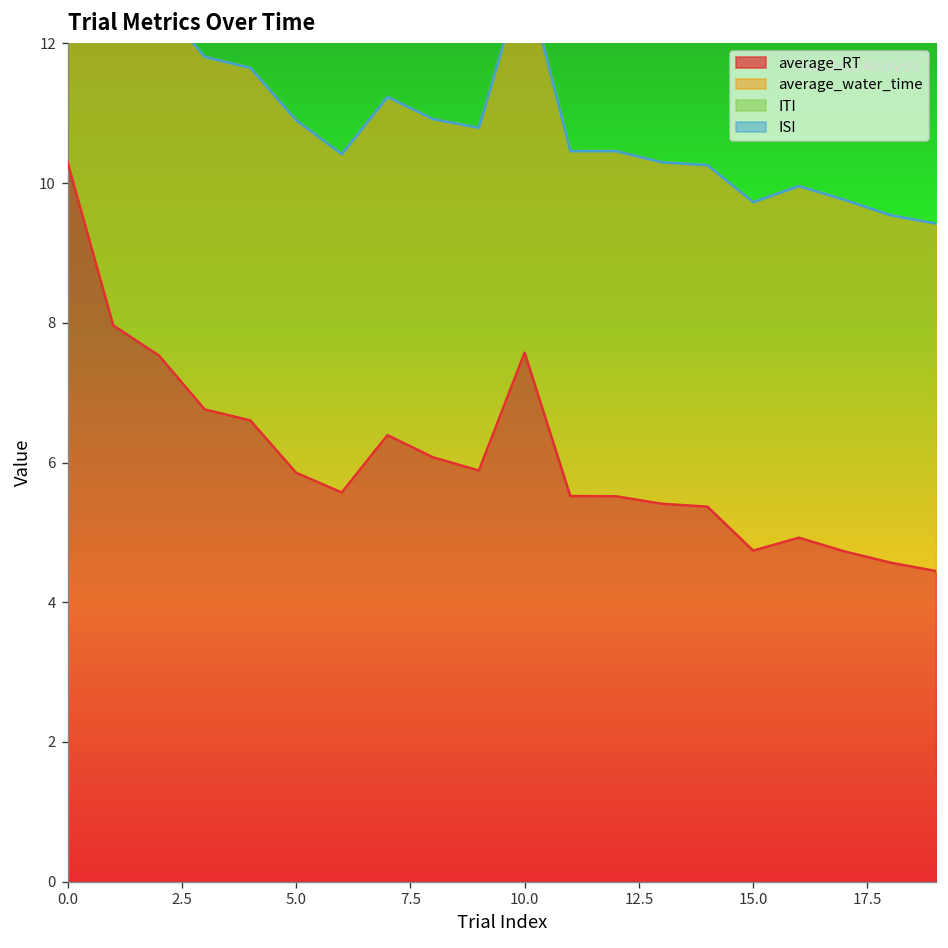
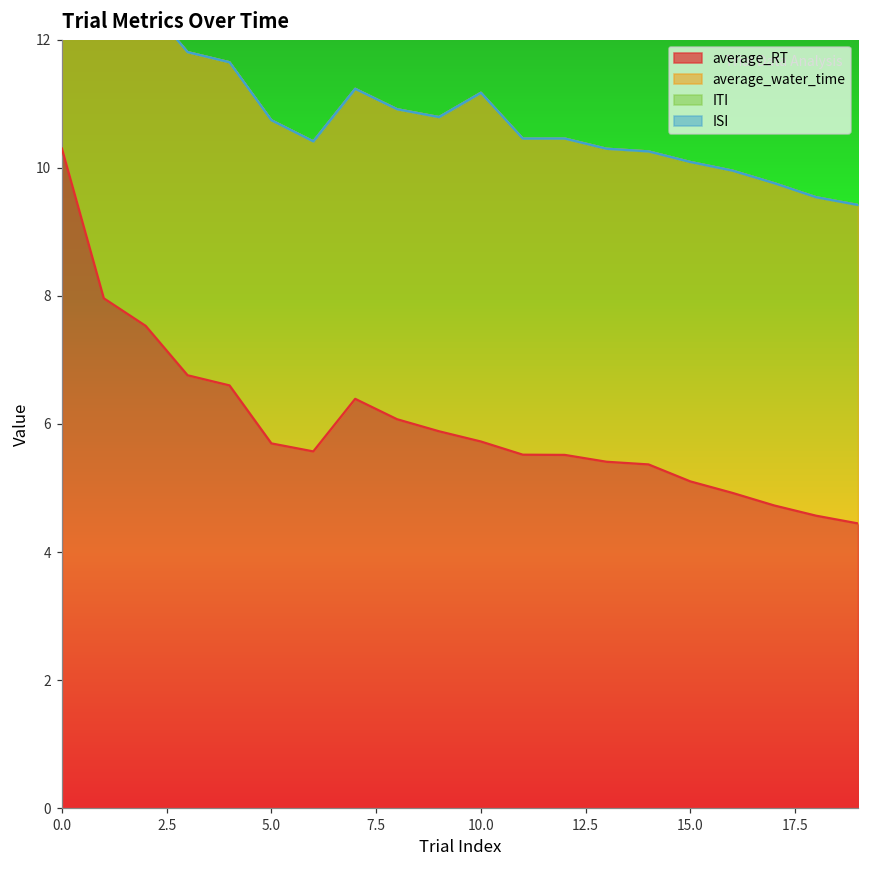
average_RT, 5.0: 5.9 -> 5.7
average_RT, 10.0: 7.6 -> 5.7
average_RT, 15.0: 4.7 -> 5.1
